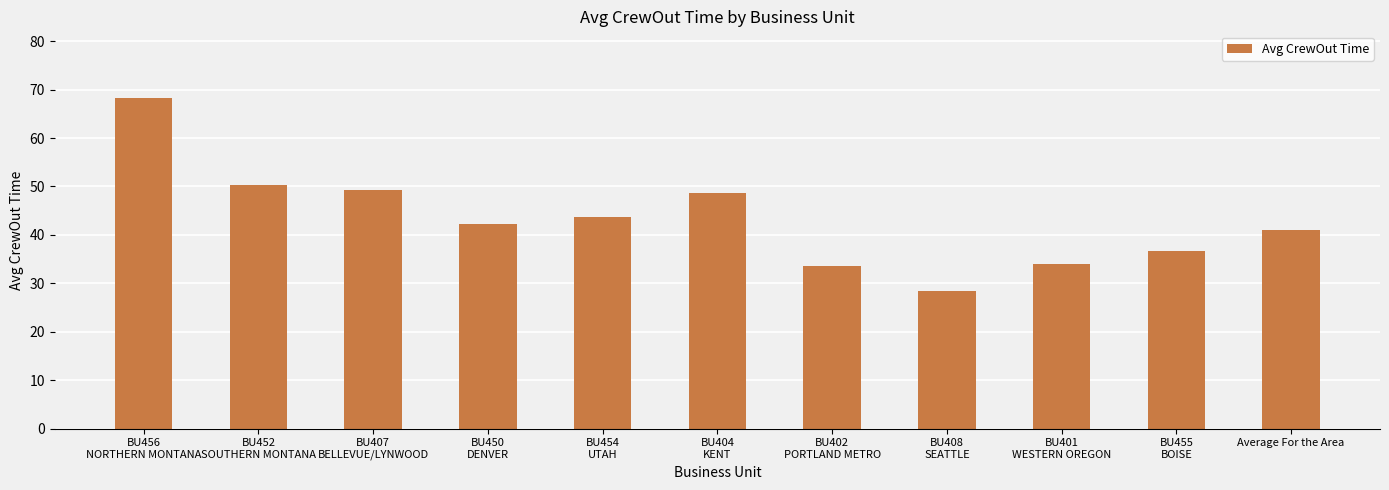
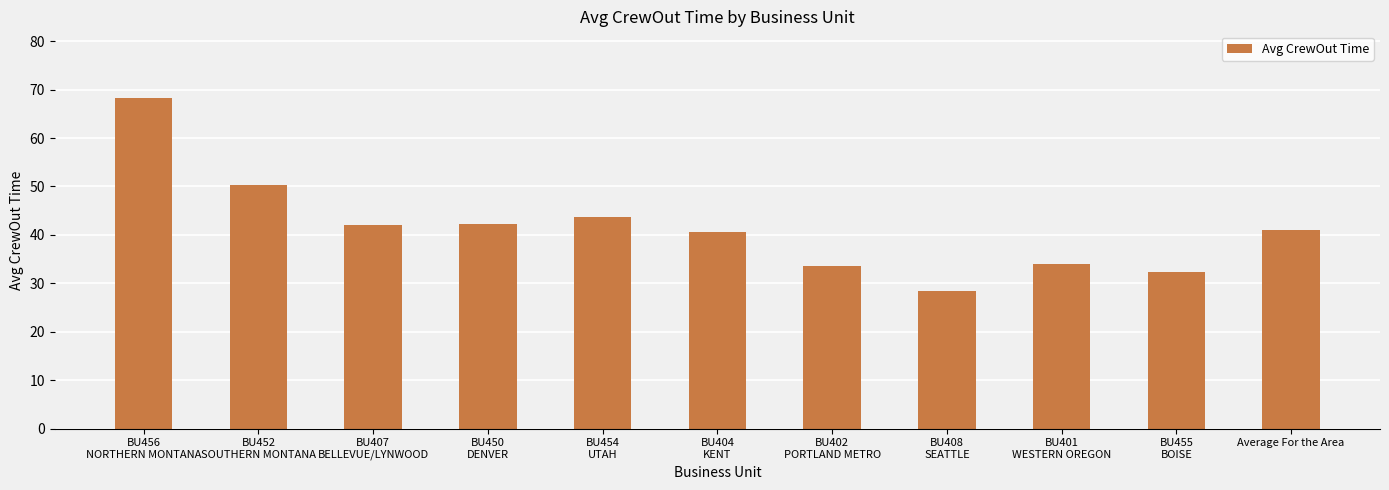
BU407 BELLEVUE/LYNWOOD: 49 -> 42
BU404 KENT: 49 -> 41
BU455 BOISE: 37 -> 32
